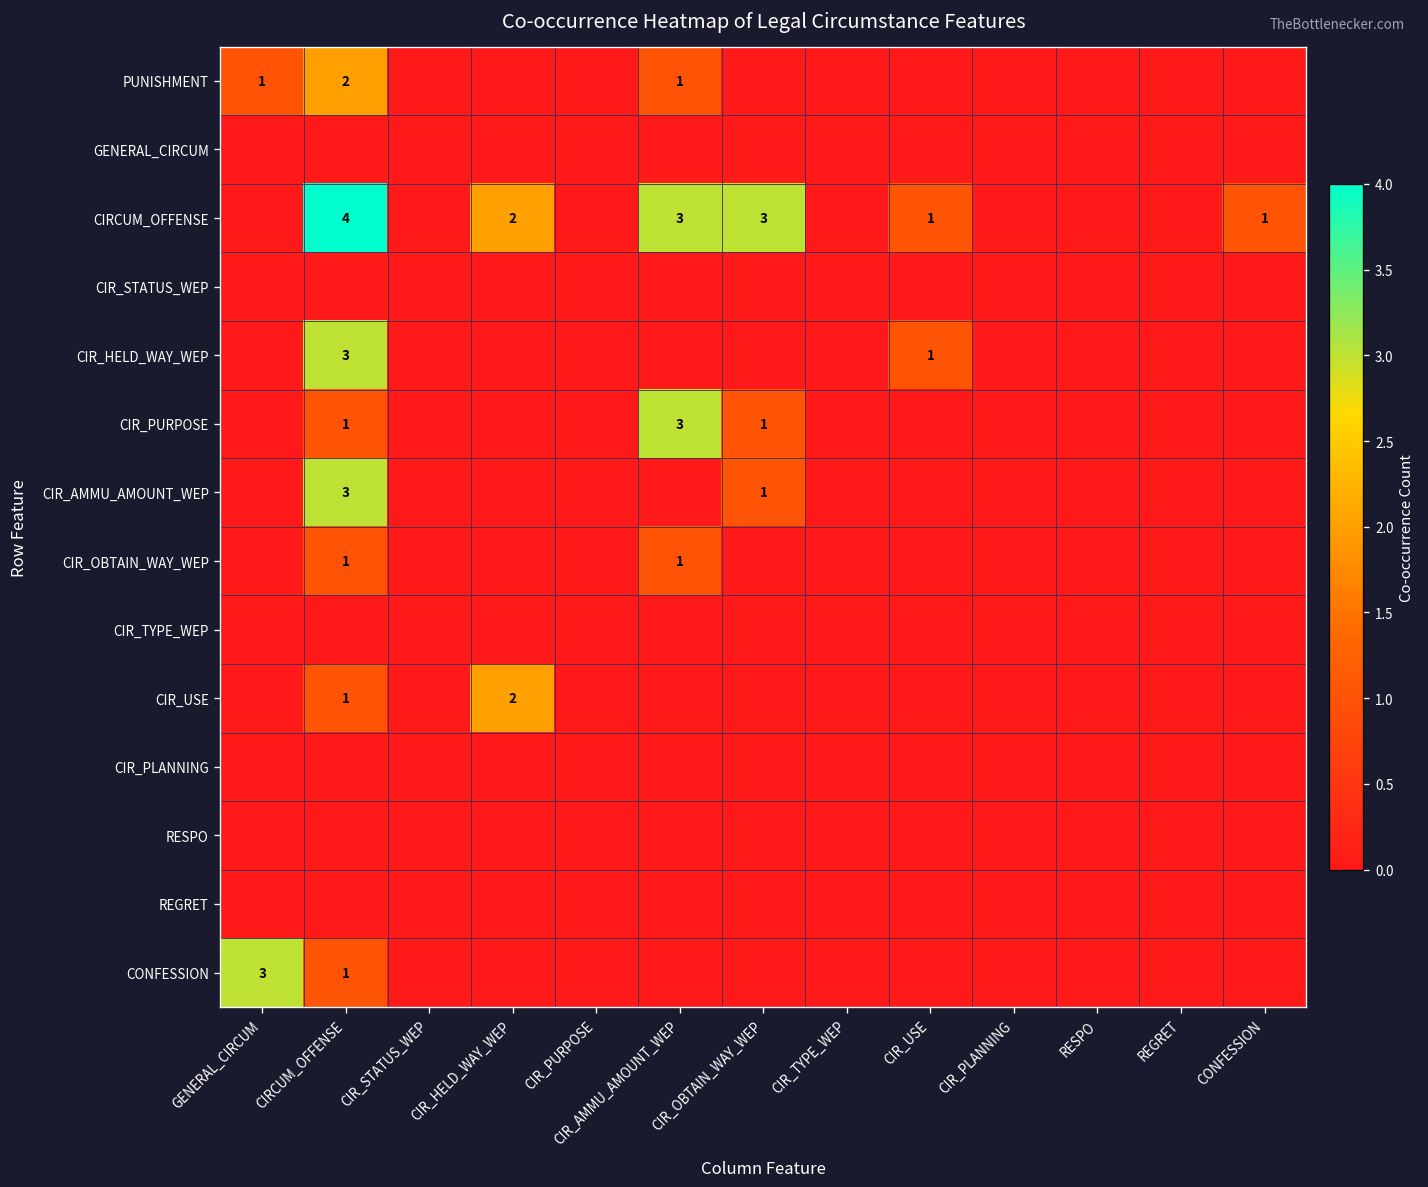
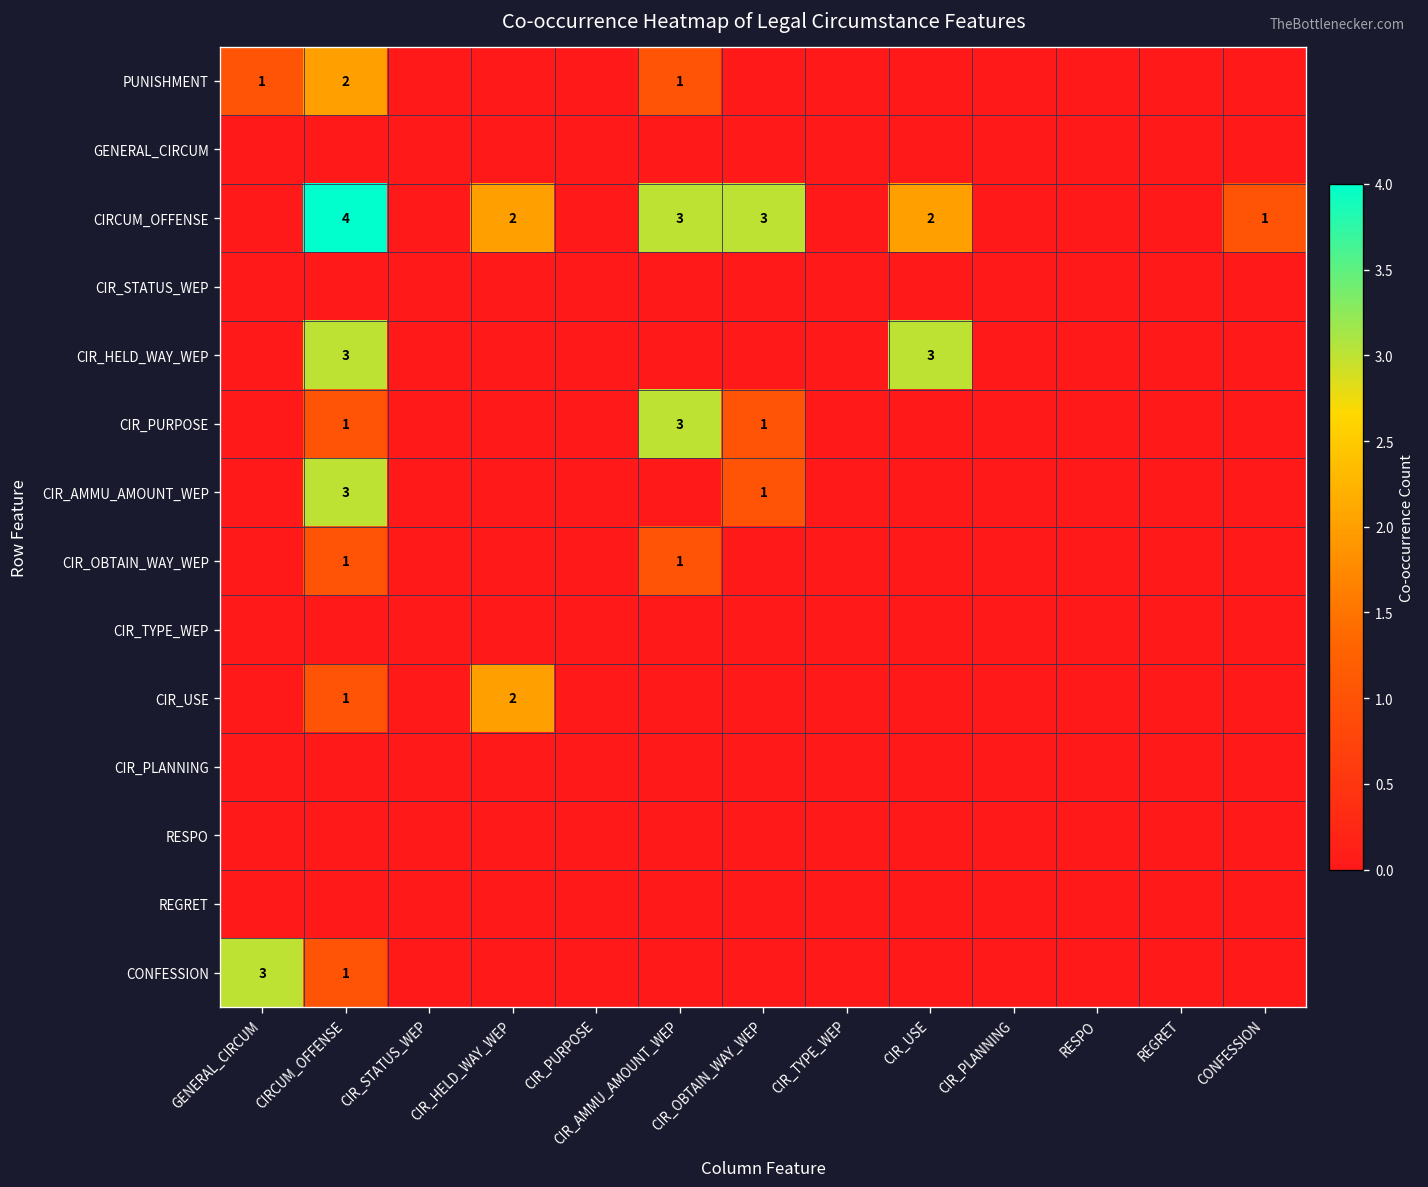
CIRCUM_OFFENSE, CIR_USE: 1 -> 2
CIR_HELD_WAY_WEP, CIR_USE: 1 -> 3
